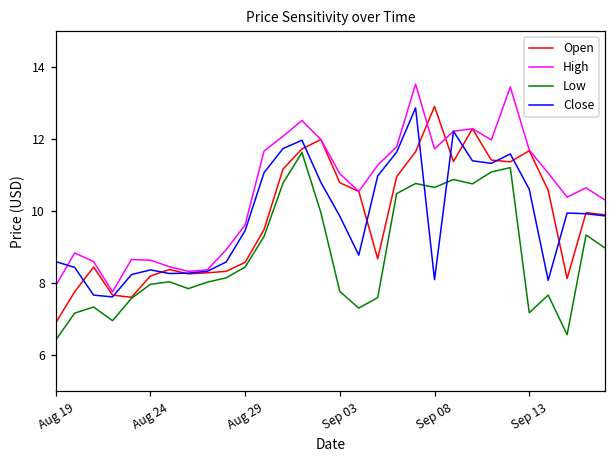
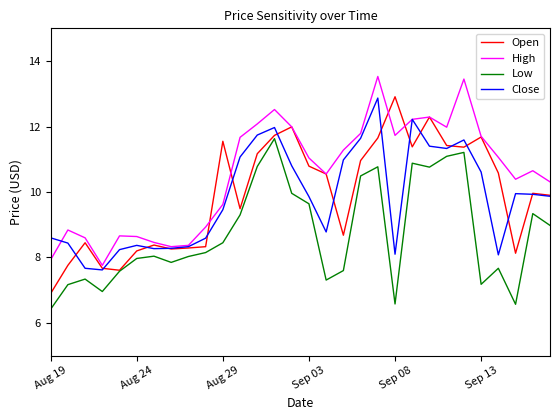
Open, Aug 29: 8.6 -> 11.6
Low, Sep 03: 7.8 -> 9.6
Low, Sep 08: 10.7 -> 6.6
